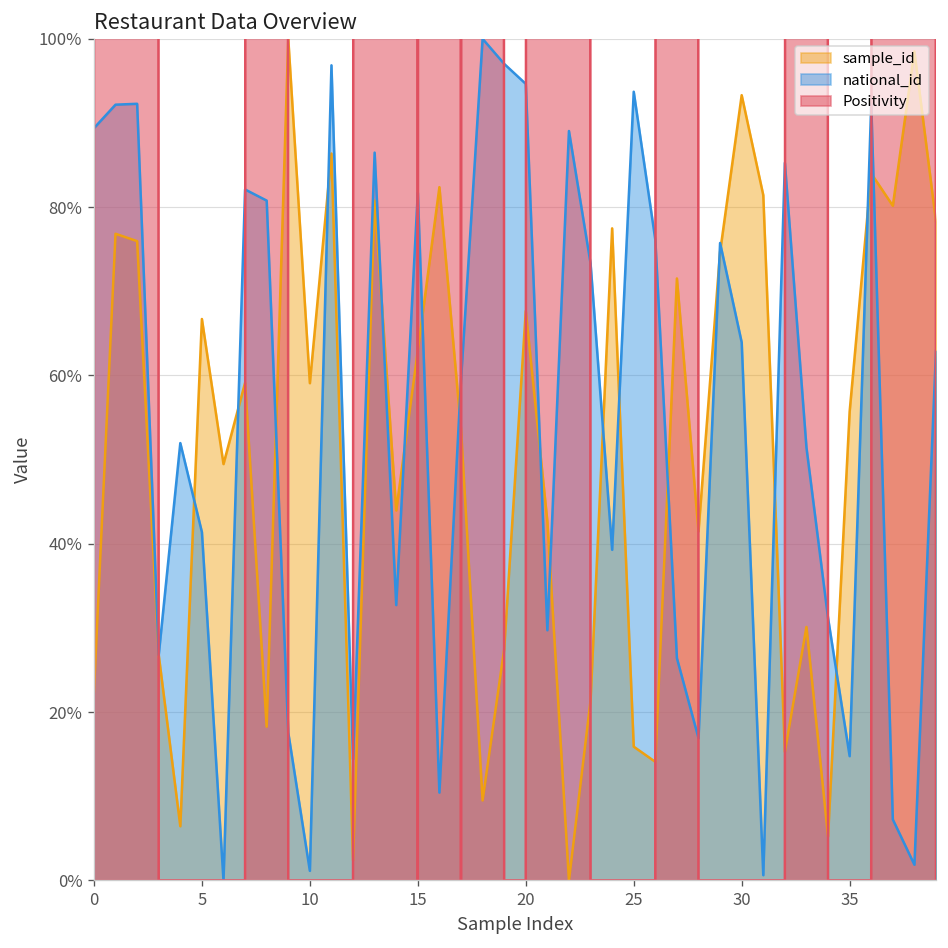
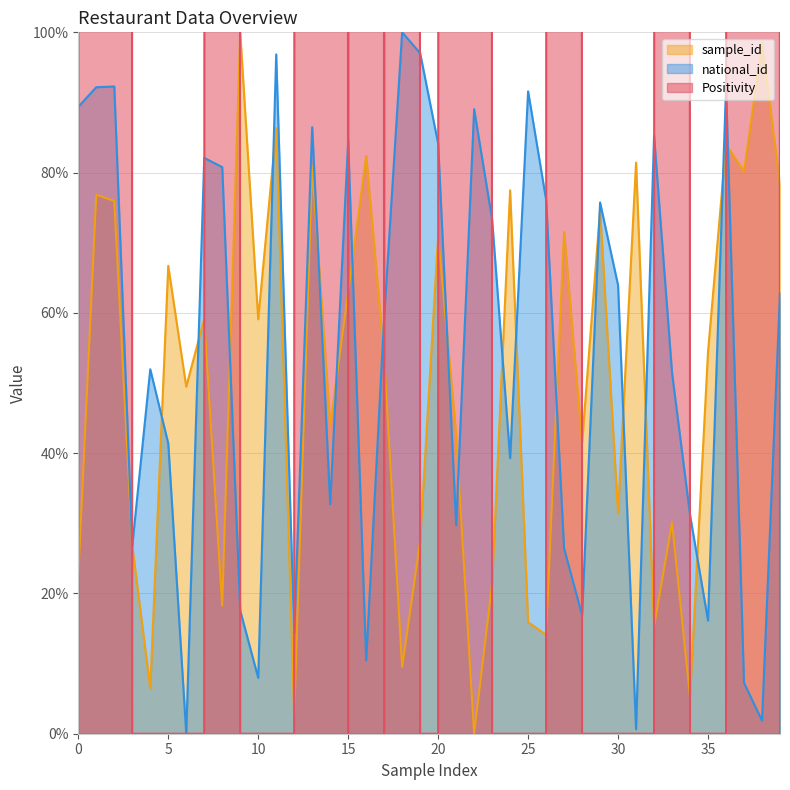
national_id, 10: 1% -> 8%
national_id, 15: 82% -> 85%
sample_id, 20: 68% -> 71%
national_id, 20: 95% -> 84%
national_id, 25: 94% -> 92%
sample_id, 30: 93% -> 31%
sample_id, 35: 56% -> 54%
national_id, 35: 15% -> 16%
